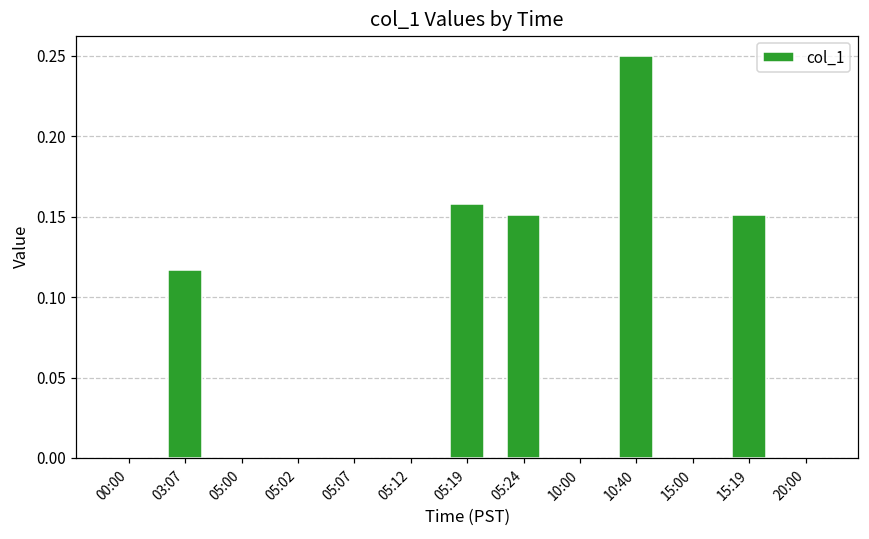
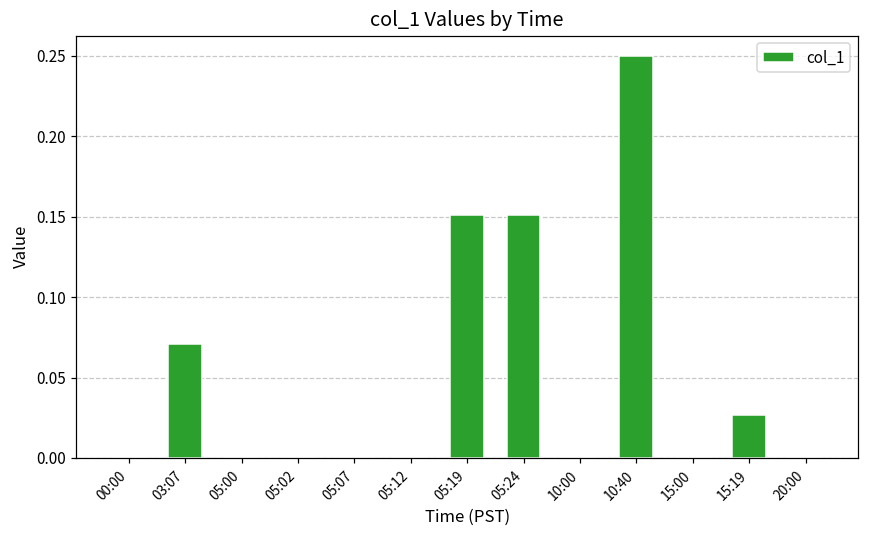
03:07: 0.117 -> 0.071
05:19: 0.158 -> 0.151
15:19: 0.151 -> 0.027
